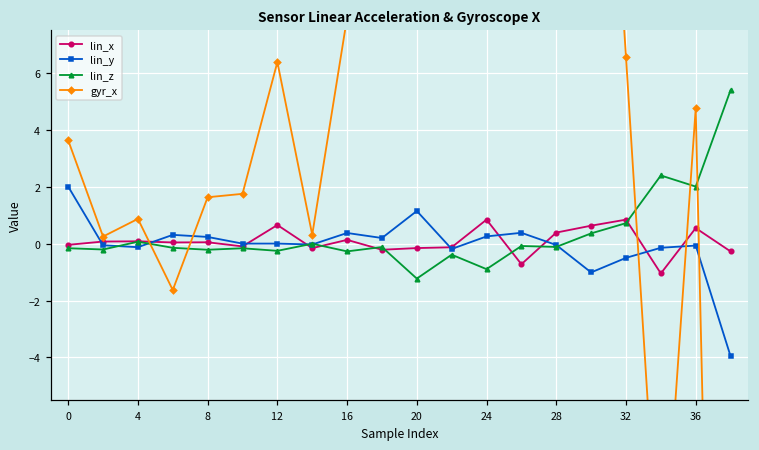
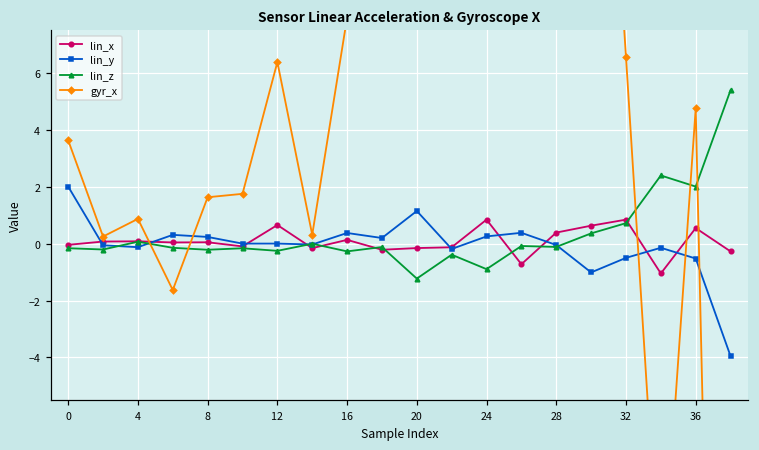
lin_y, 36: -0.1 -> -0.5
